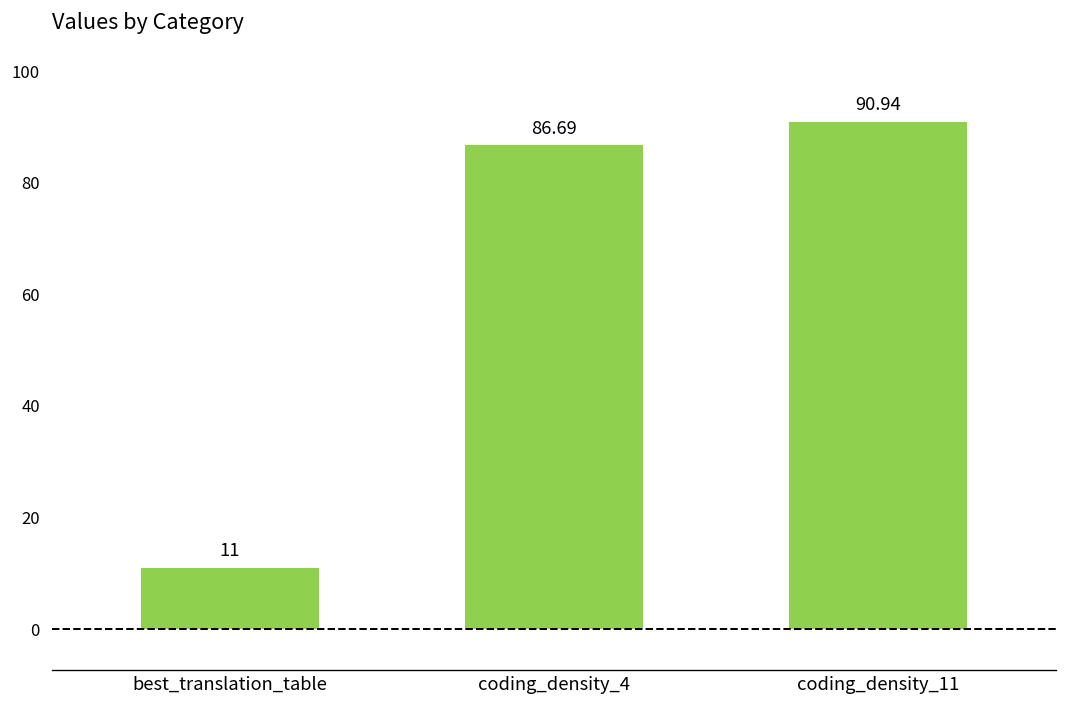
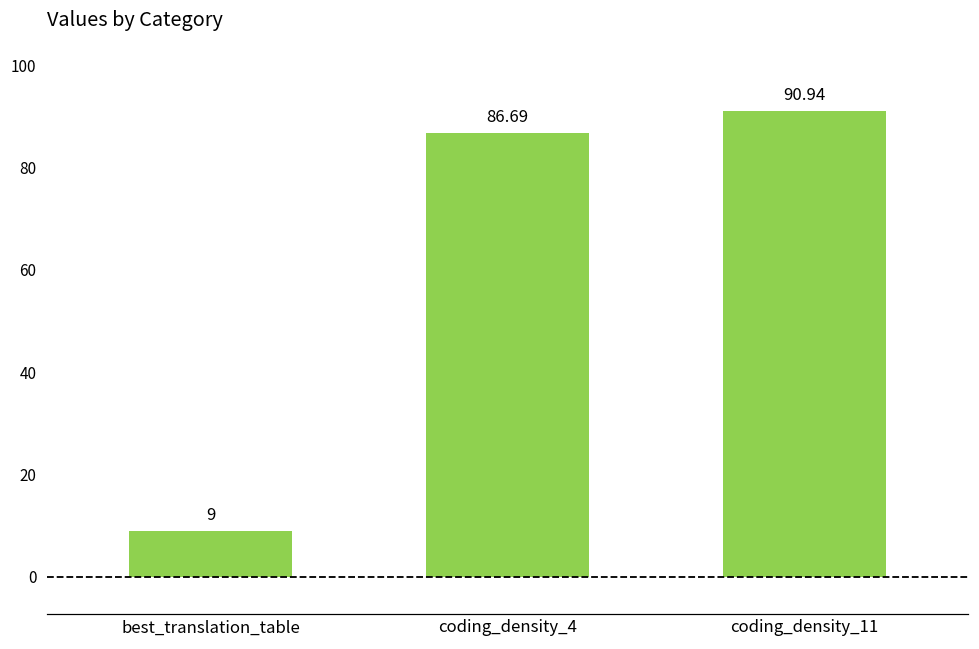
best_translation_table: 11 -> 9
